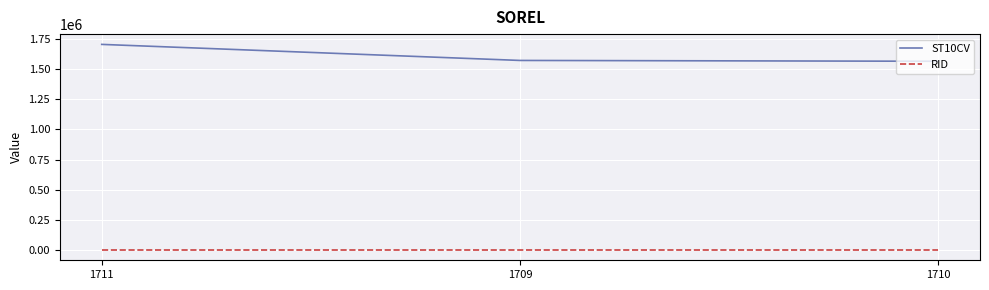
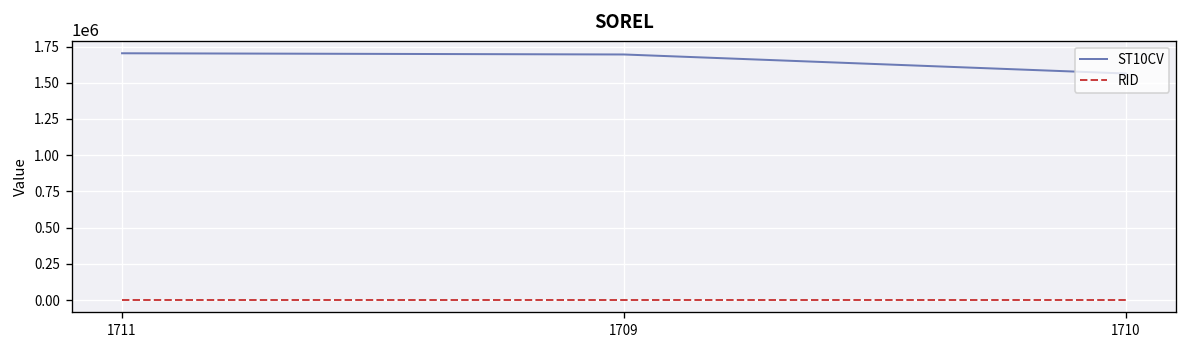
ST10CV, 1709: 1570000 -> 1690000
